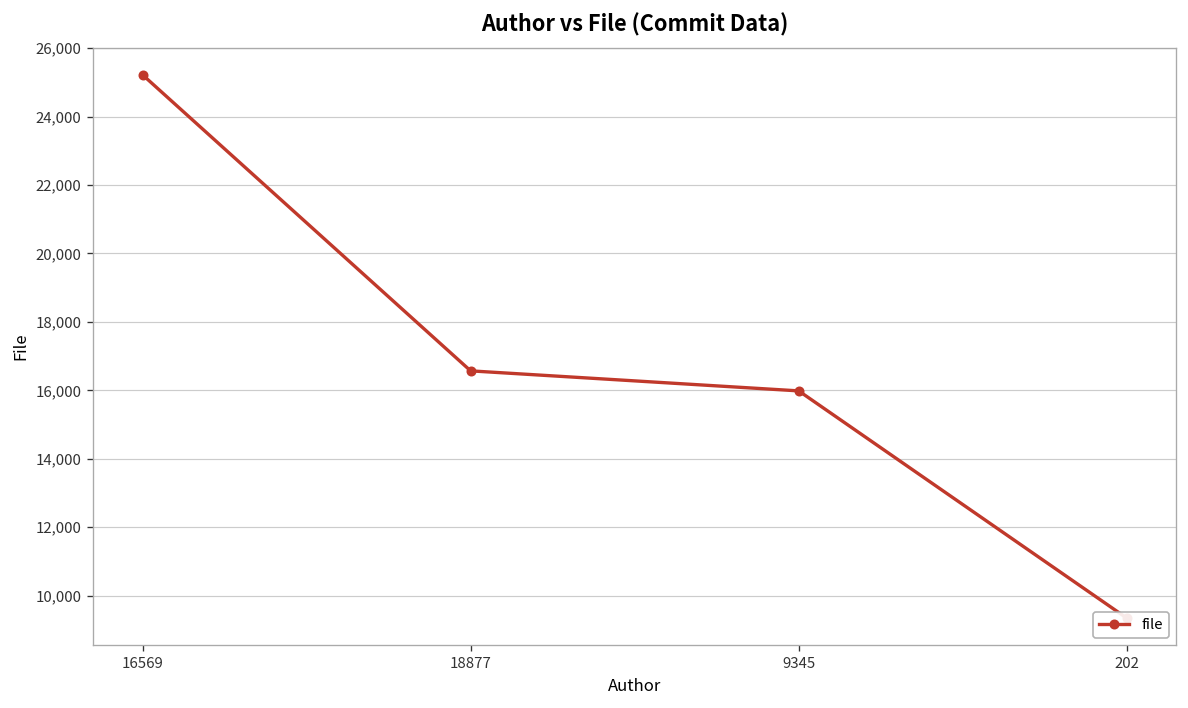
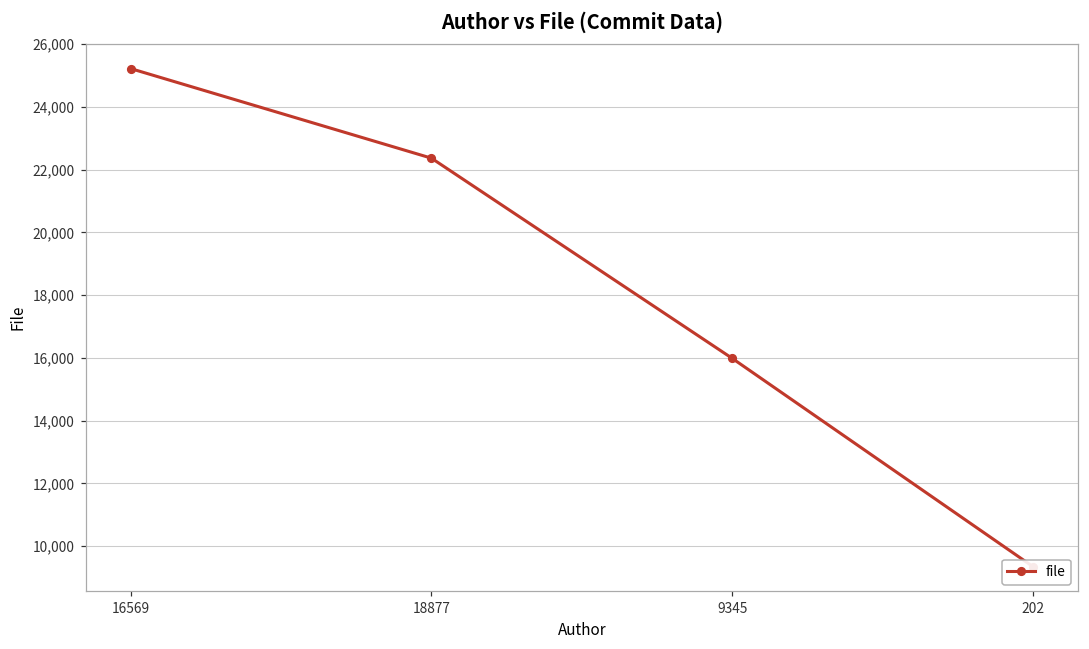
18877: 16,600 -> 22,400
